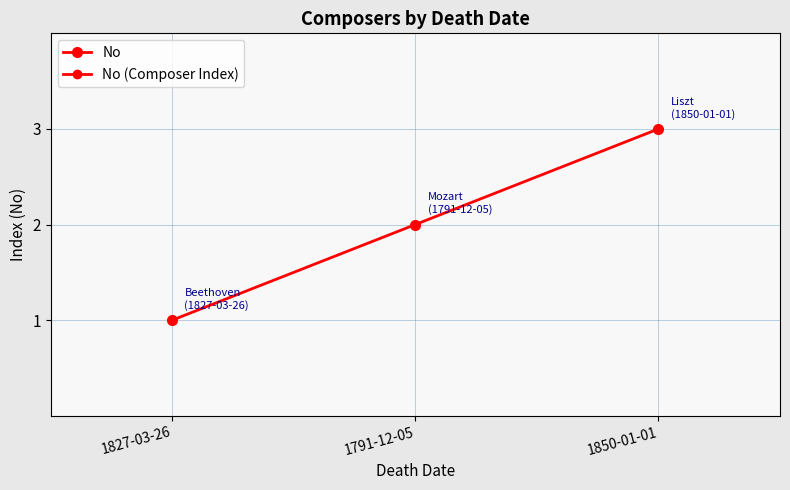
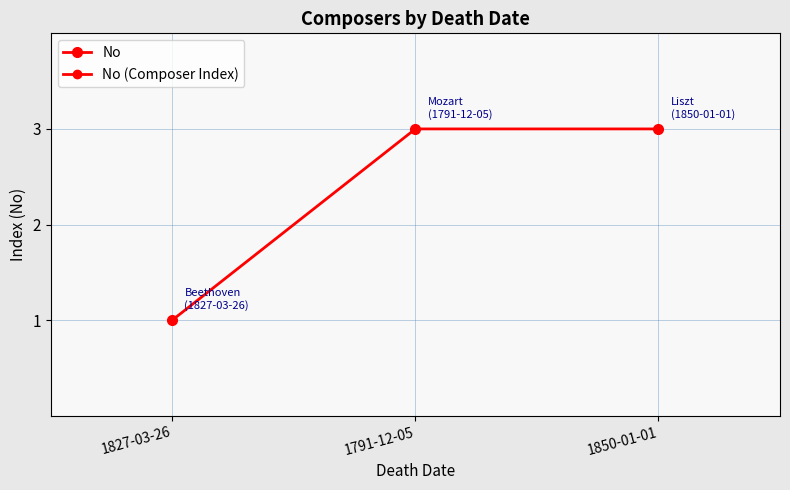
1791-12-05: 2 -> 3
